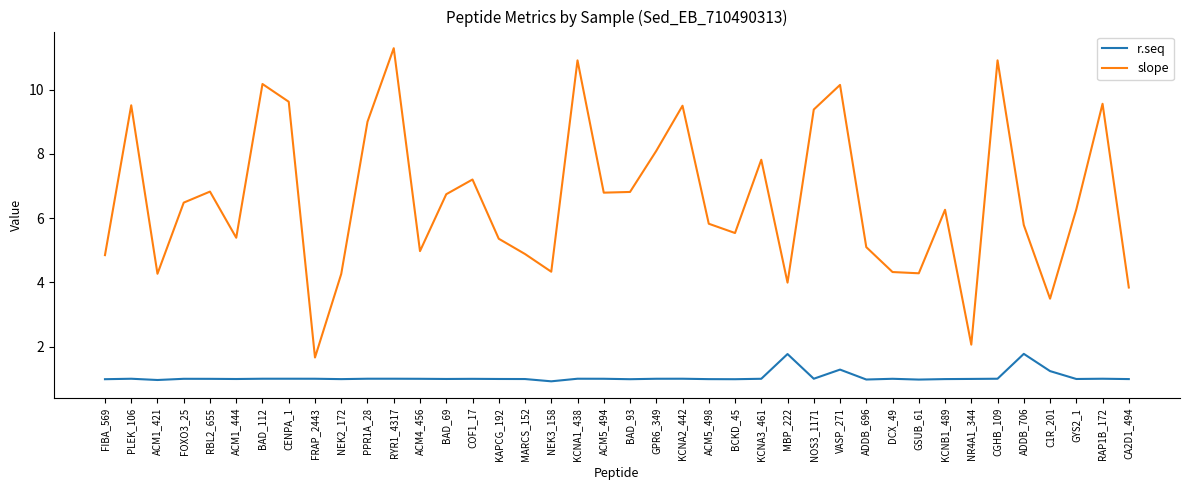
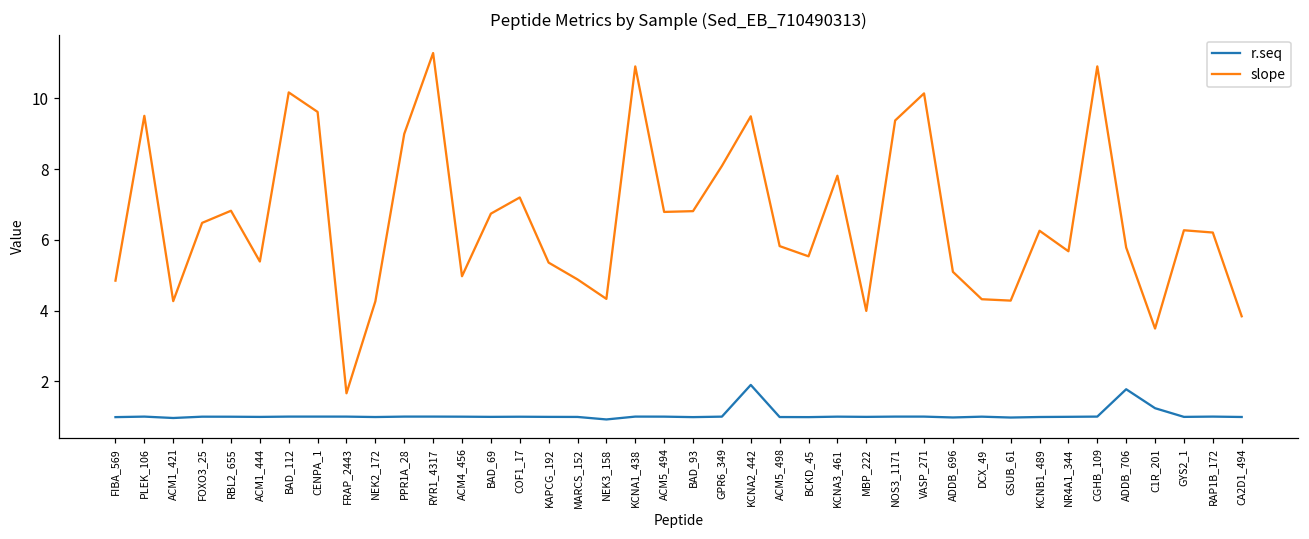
r.seq, KCNA2_442: 1.0 -> 1.9
r.seq, MBP_222: 1.8 -> 1.0
r.seq, VASP_271: 1.3 -> 1.0
slope, NR4A1_344: 2.1 -> 5.7
slope, RAP1B_172: 9.6 -> 6.2
